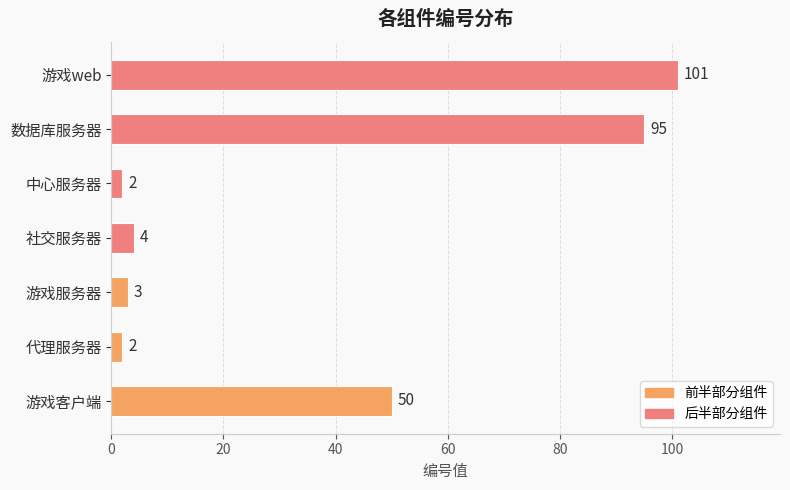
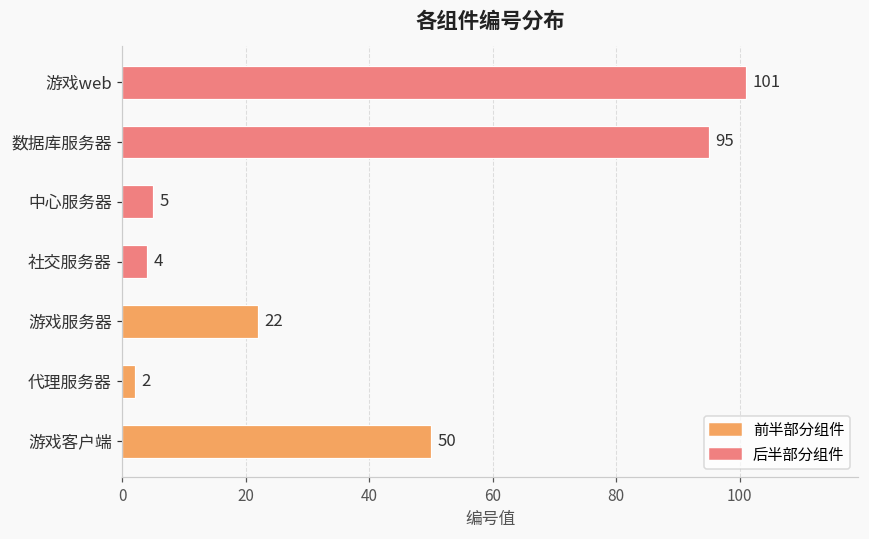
中心服务器: 2 -> 5
游戏服务器: 3 -> 22
